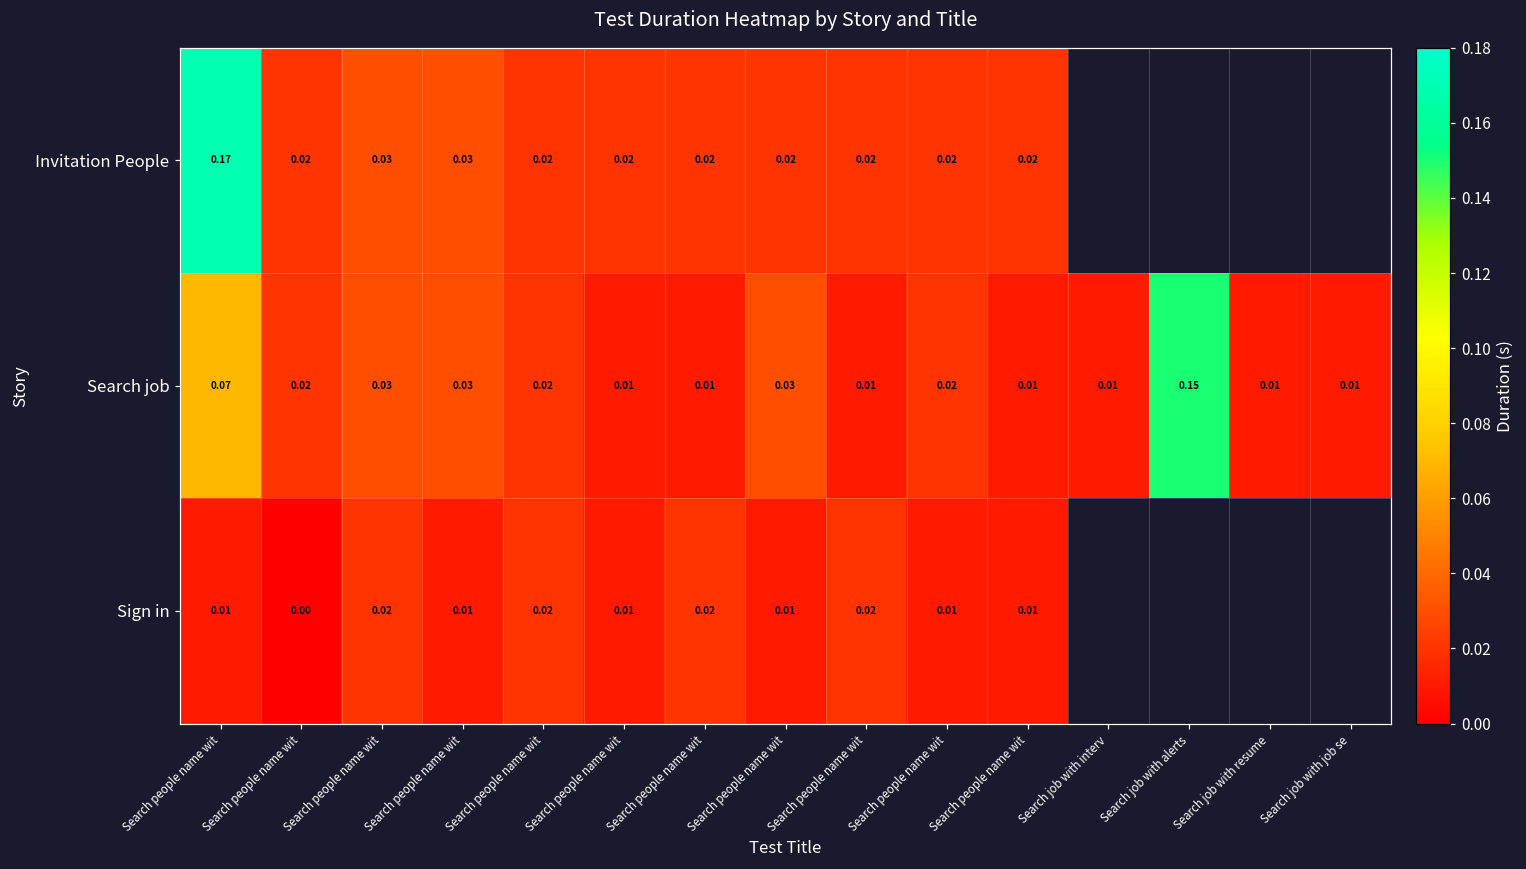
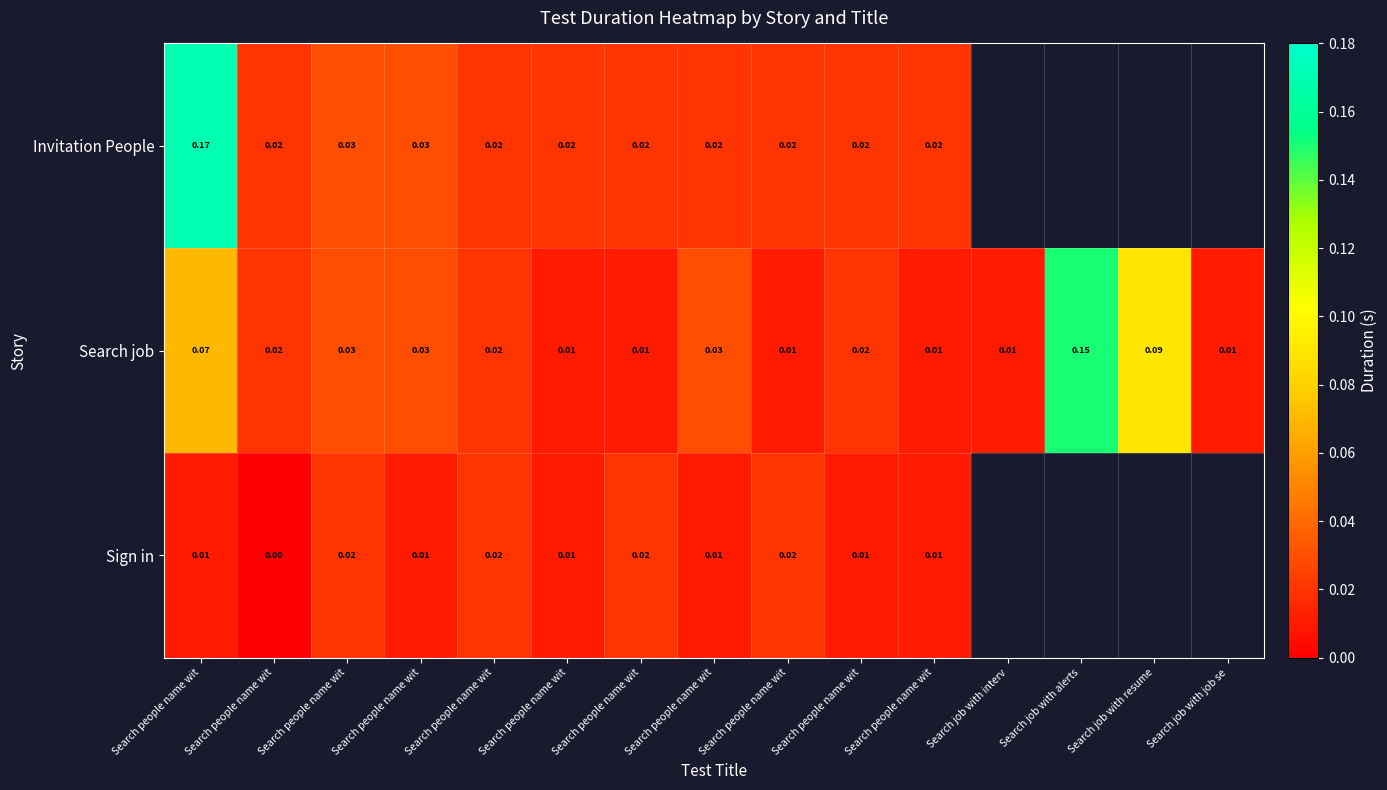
Search job, Search job with resume: 0.01 -> 0.09
